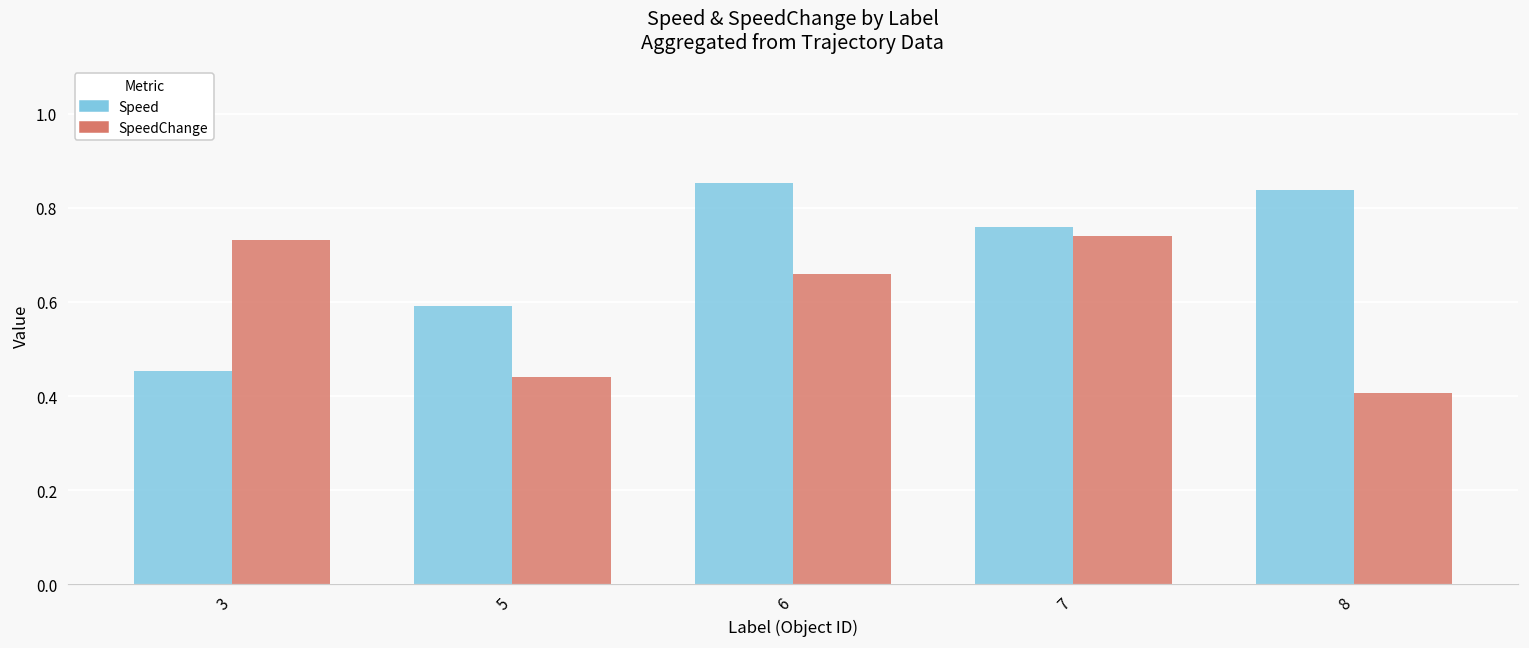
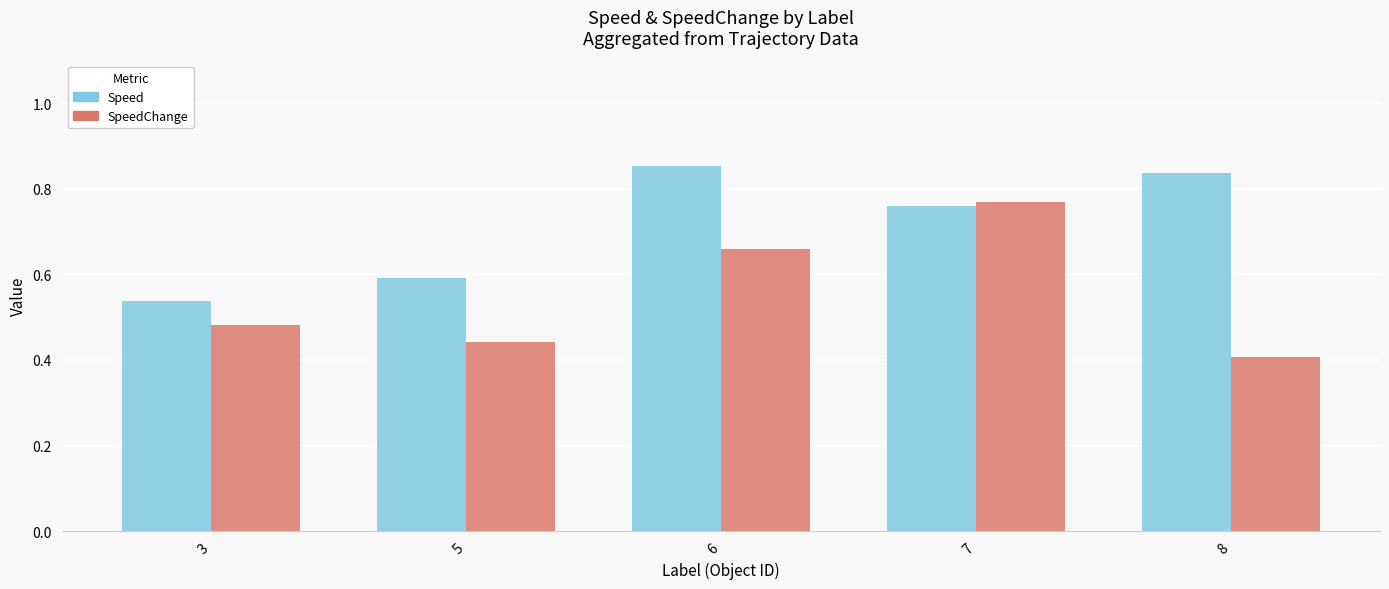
Speed, 3: 0.45 -> 0.54
SpeedChange, 3: 0.73 -> 0.48
SpeedChange, 7: 0.74 -> 0.77
